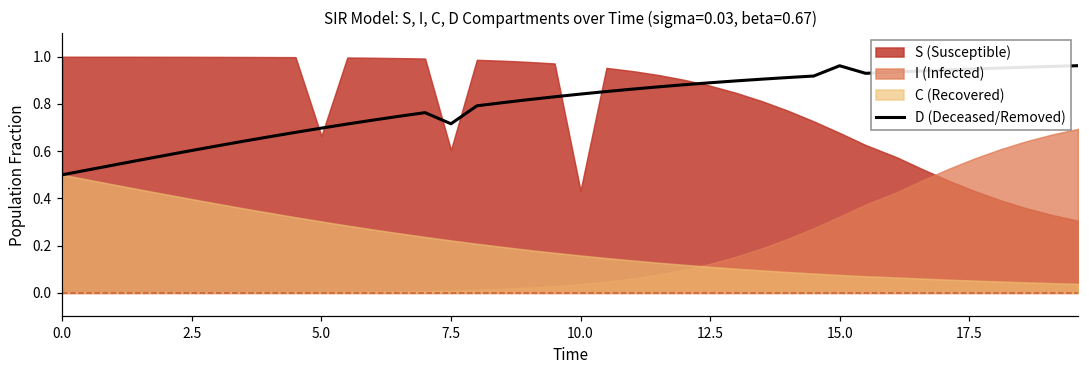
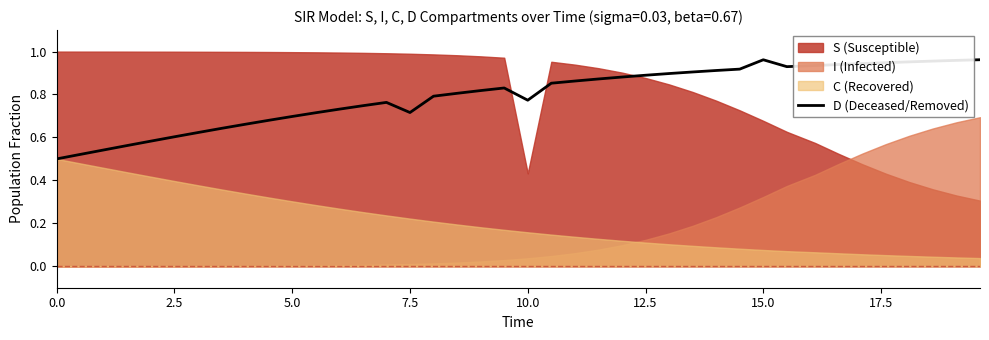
S (Susceptible), 5.0: 0.66 -> 1.00
S (Susceptible), 7.5: 0.60 -> 0.99
D (Deceased/Removed), 10.0: 0.84 -> 0.77
